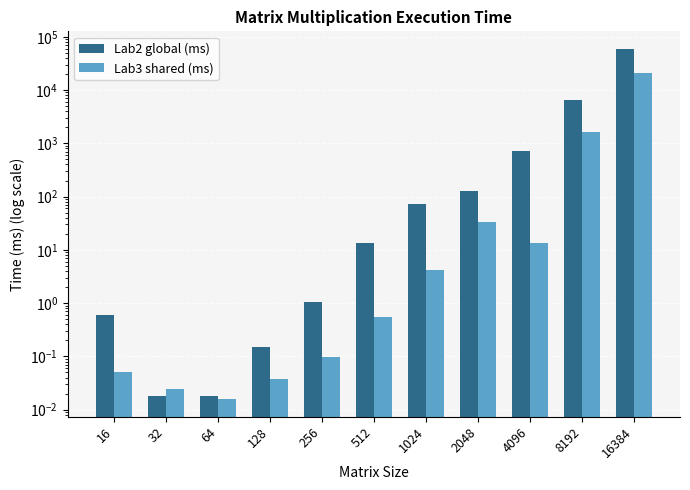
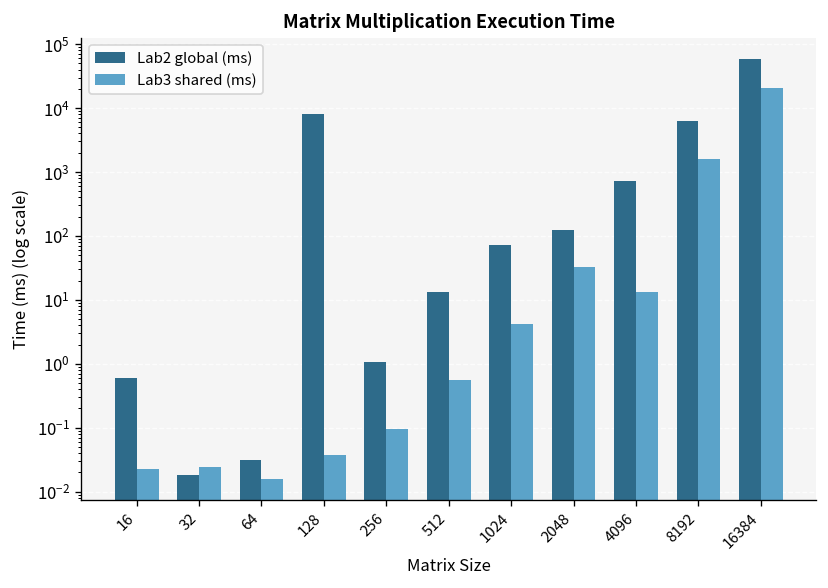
Lab3 shared (ms), 16: 0.05 -> 0.023
Lab2 global (ms), 64: 0.018 -> 0.03
Lab2 global (ms), 128: 0.15 -> 8000
